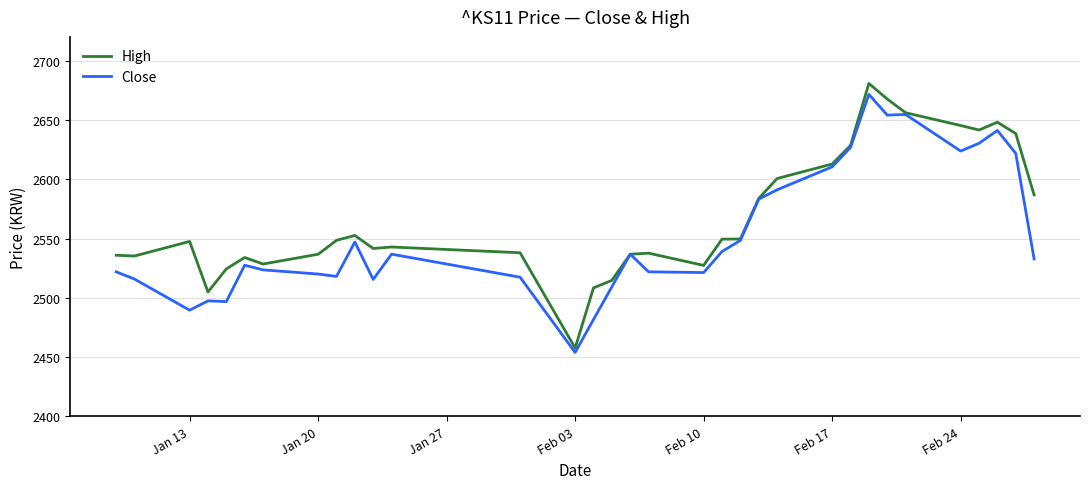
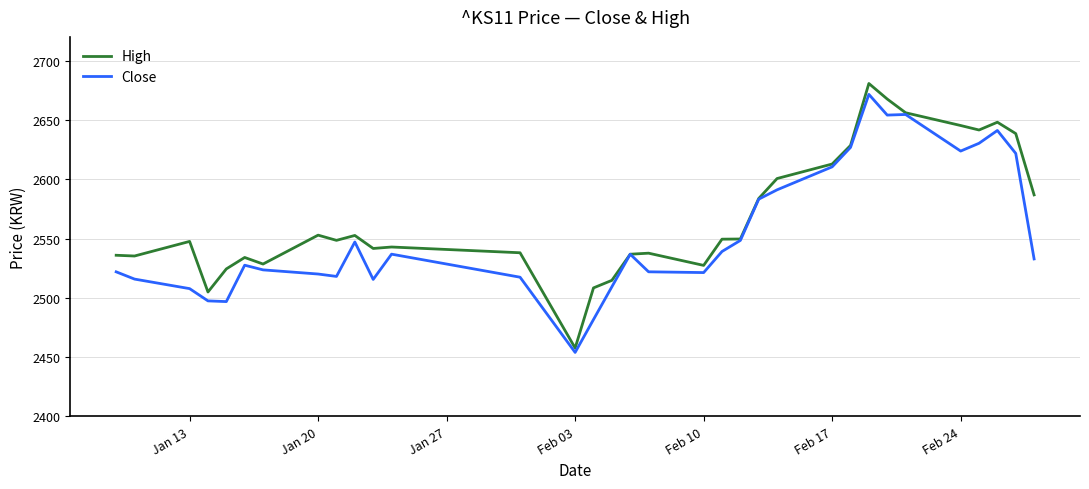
Close, Jan 13: 2490 -> 2508
High, Jan 20: 2537 -> 2553
